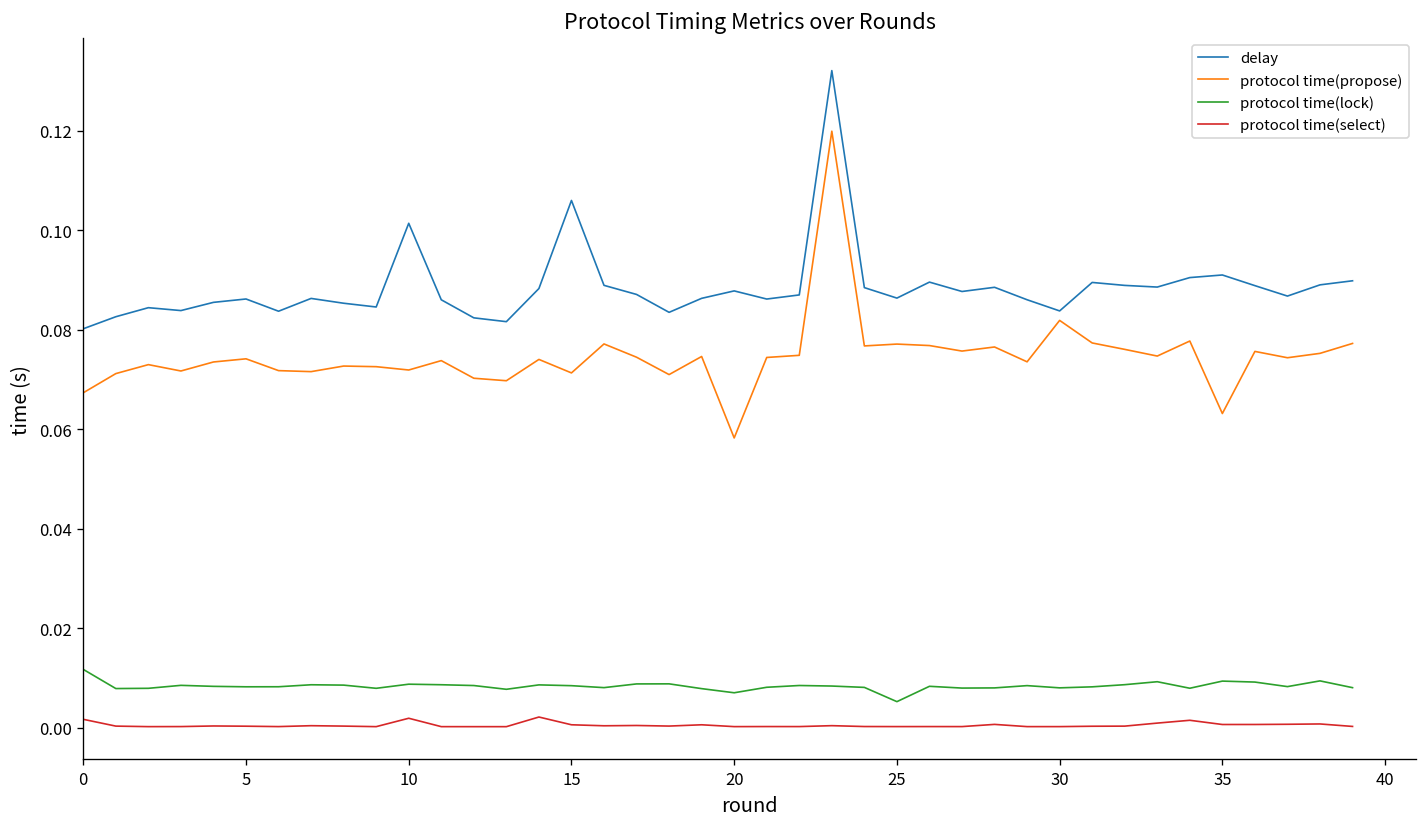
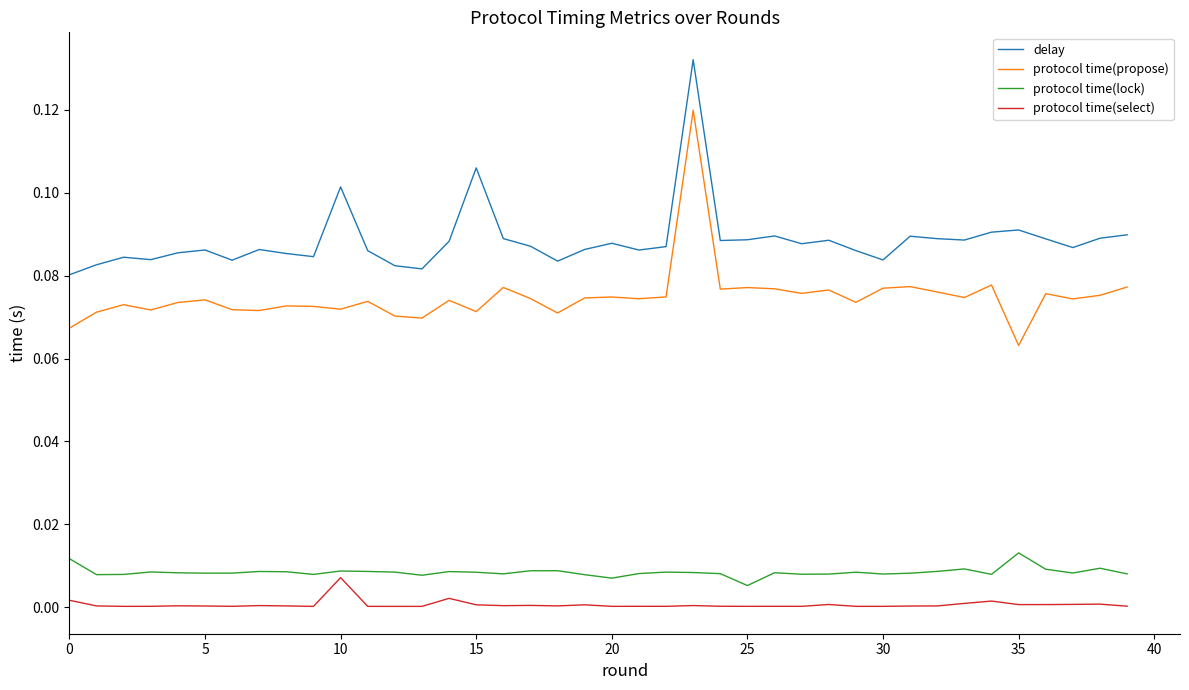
protocol time(select), 10: 0.002 -> 0.007
protocol time(propose), 20: 0.058 -> 0.075
delay, 25: 0.086 -> 0.089
protocol time(propose), 30: 0.082 -> 0.077
protocol time(lock), 35: 0.009 -> 0.013
